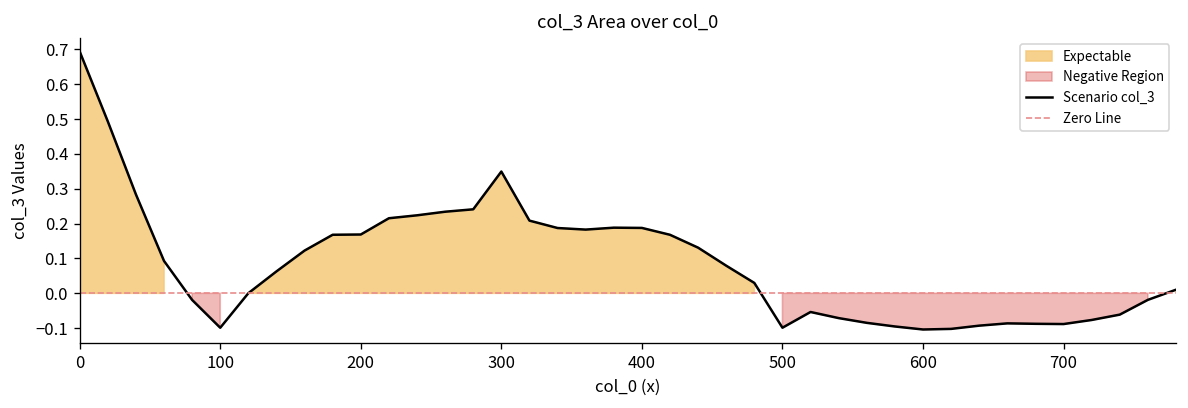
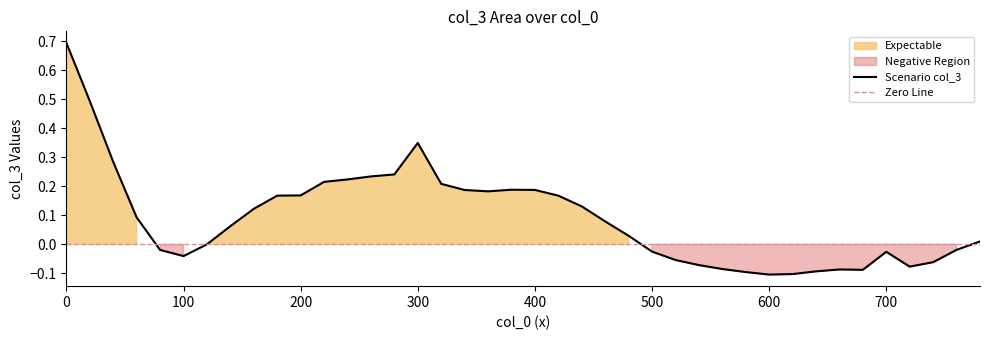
100: -0.10 -> -0.04
500: -0.10 -> -0.02
700: -0.09 -> -0.03
